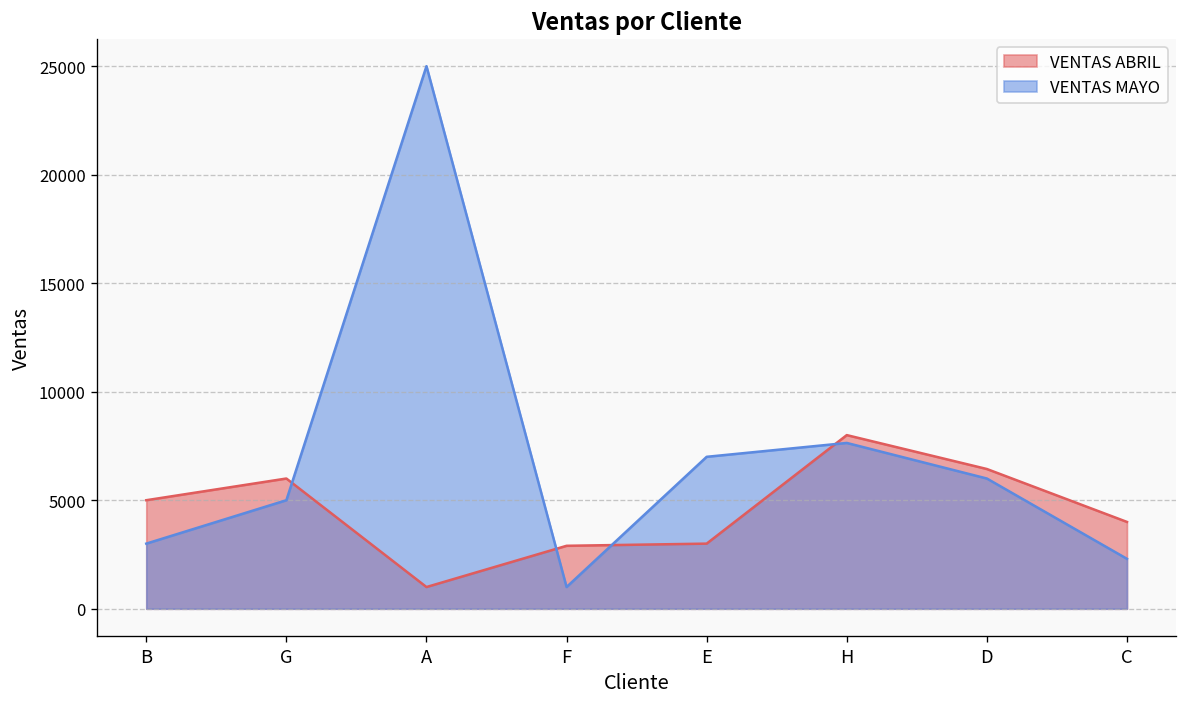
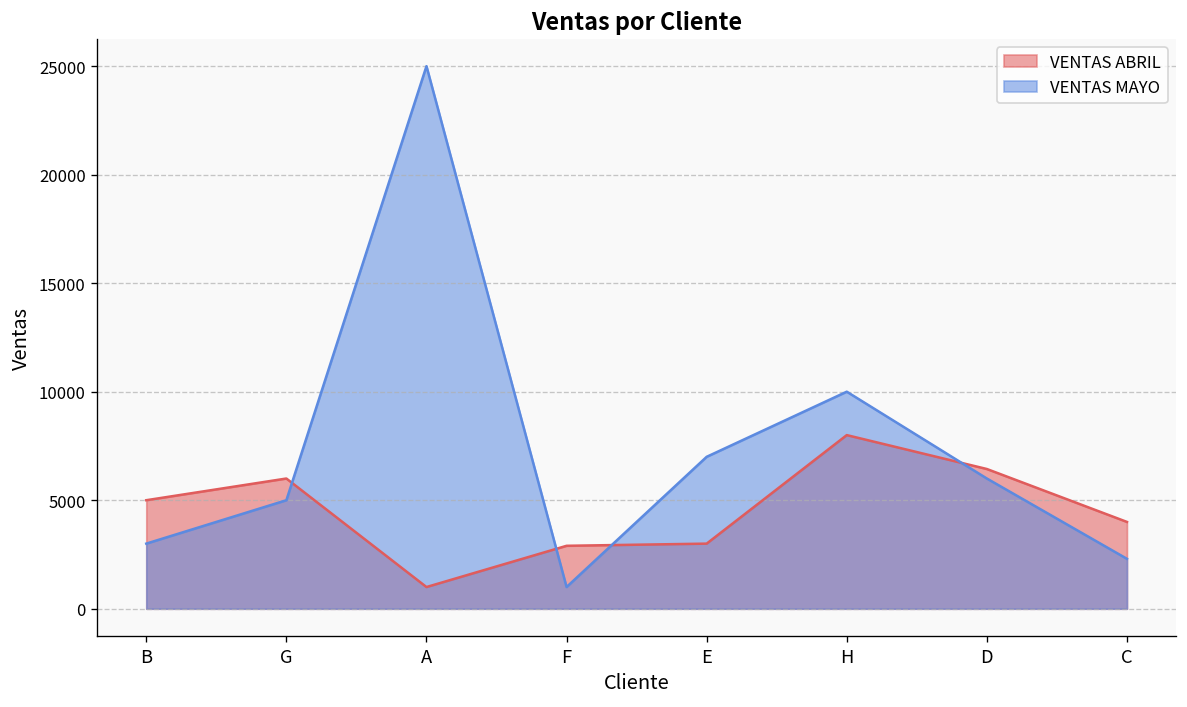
VENTAS MAYO, H: 7600 -> 10000
